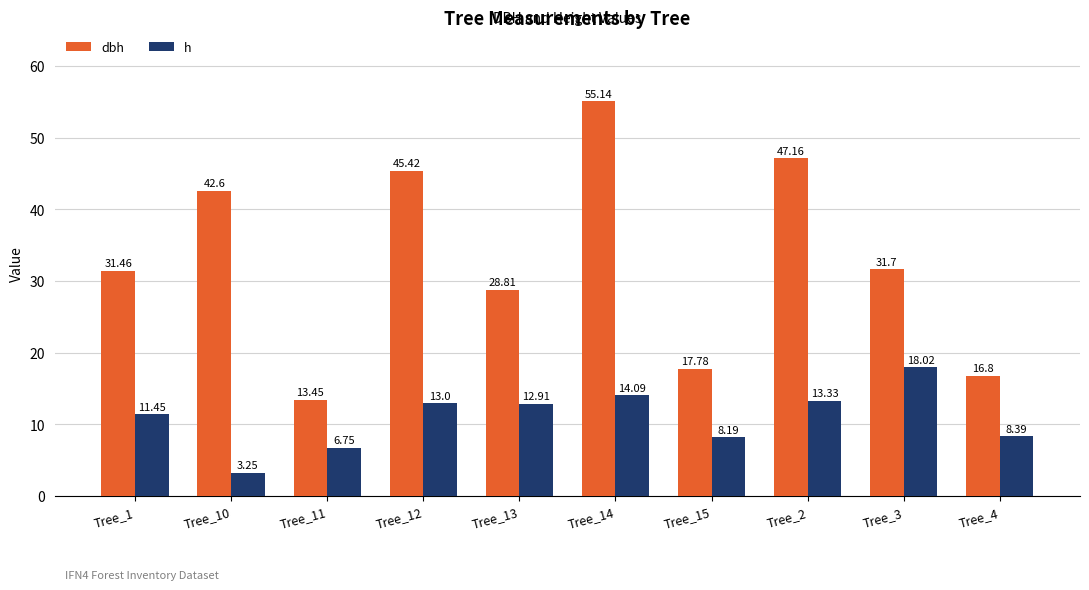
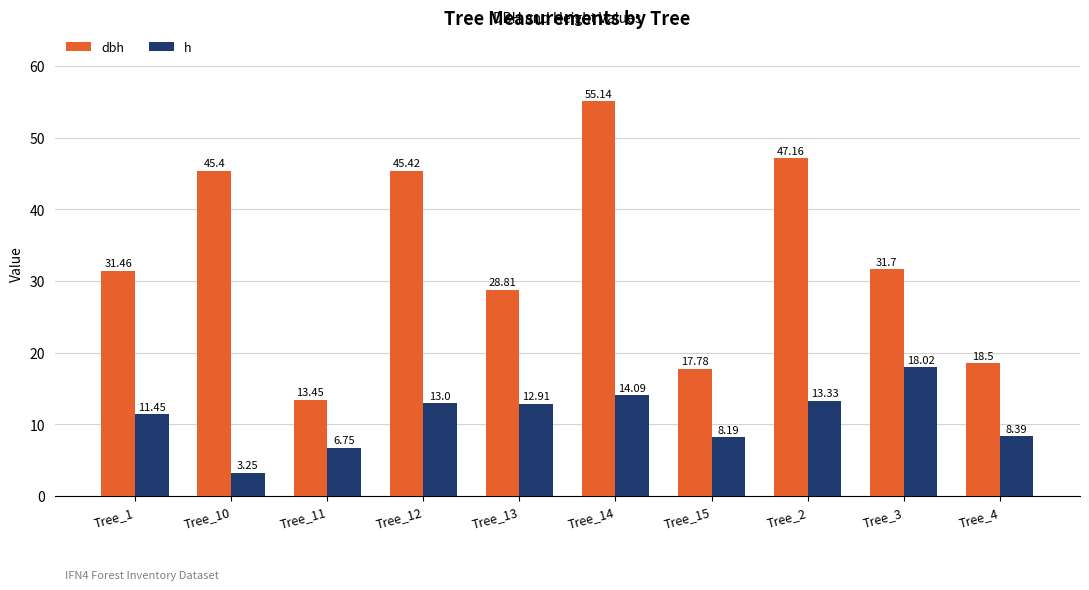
dbh, Tree_10: 42.6 -> 45.4
dbh, Tree_4: 16.8 -> 18.5
